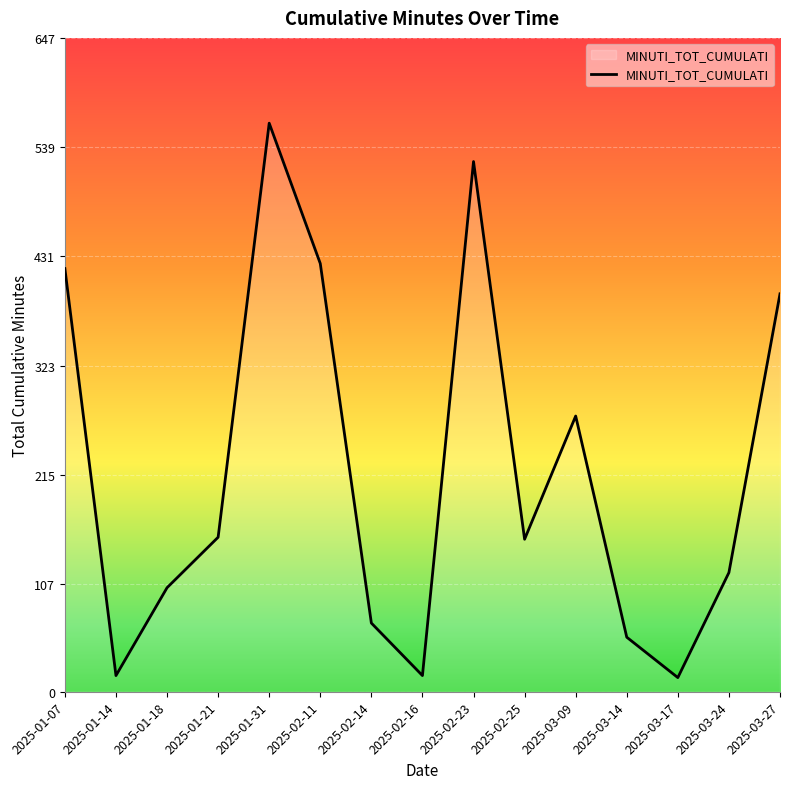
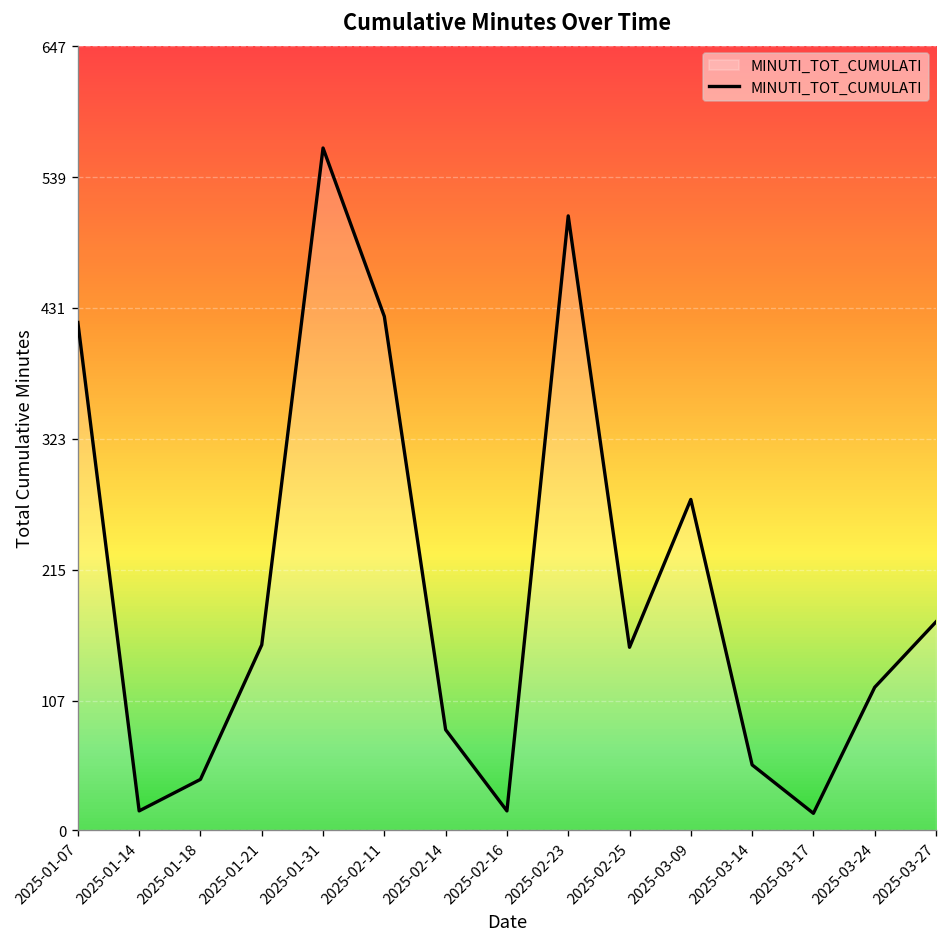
2025-01-18: 103 -> 42
2025-02-14: 68 -> 83
2025-02-23: 525 -> 507
2025-03-27: 394 -> 172
